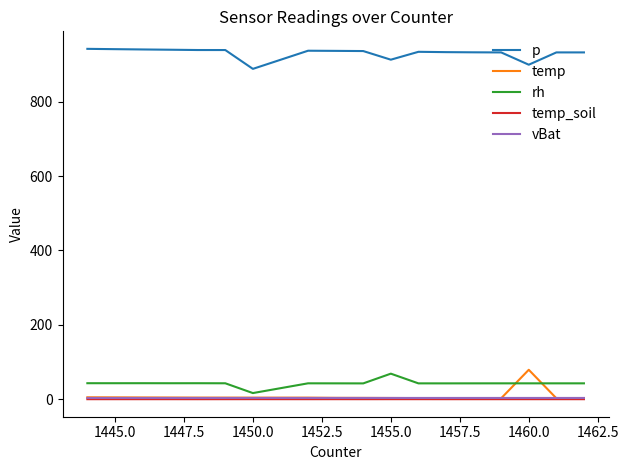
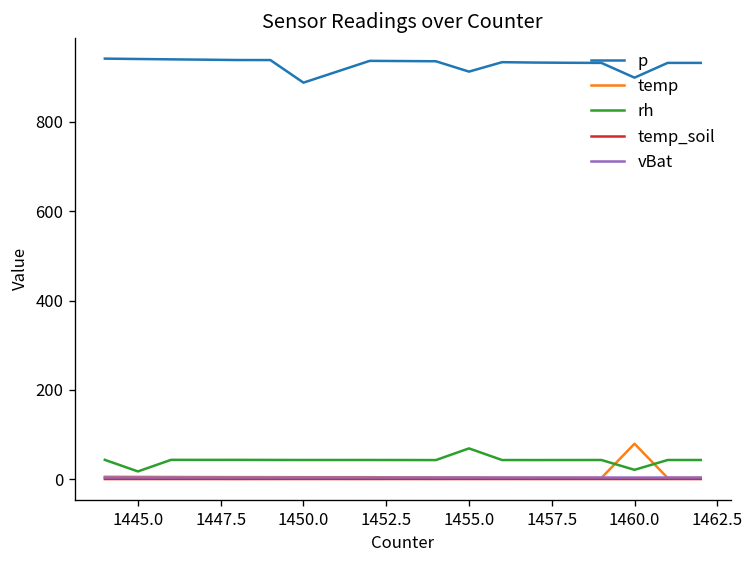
rh, 1445.0: 40 -> 20
rh, 1450.0: 20 -> 40
rh, 1460.0: 40 -> 20
